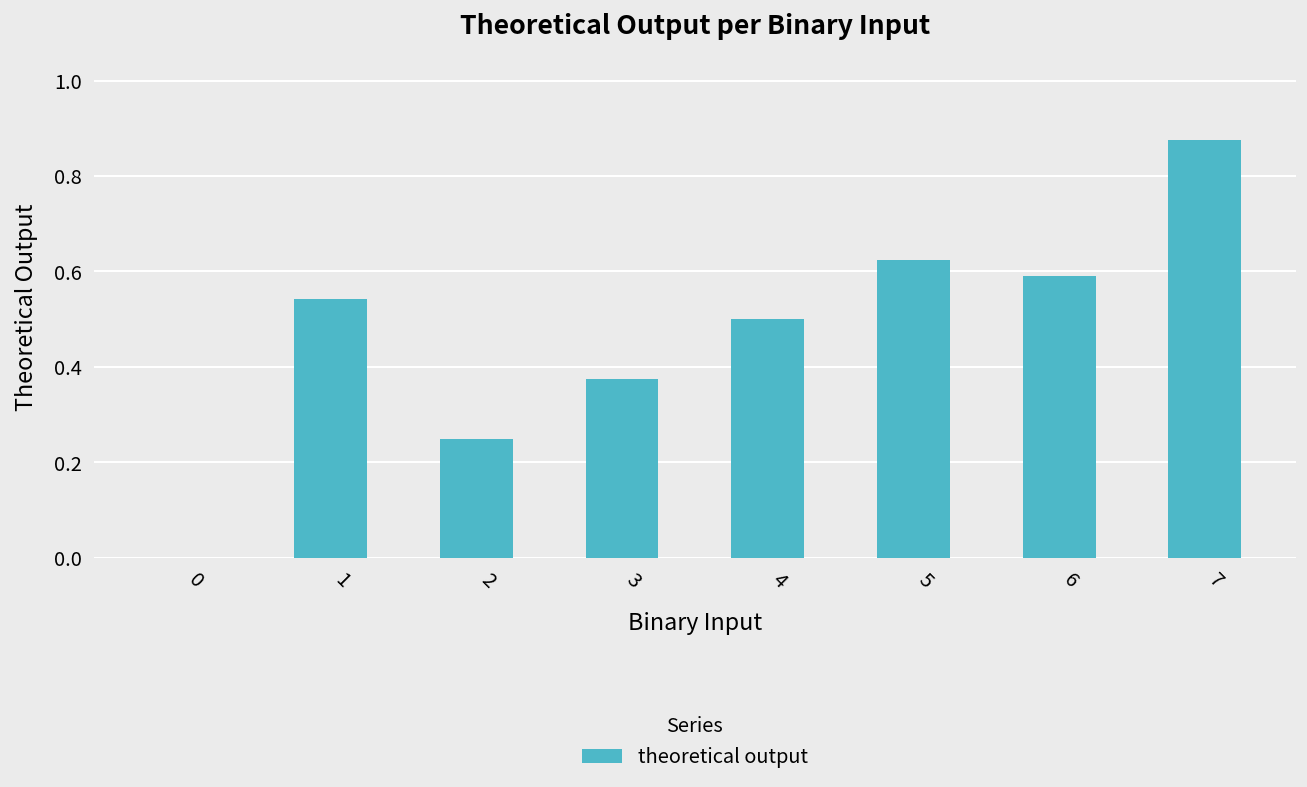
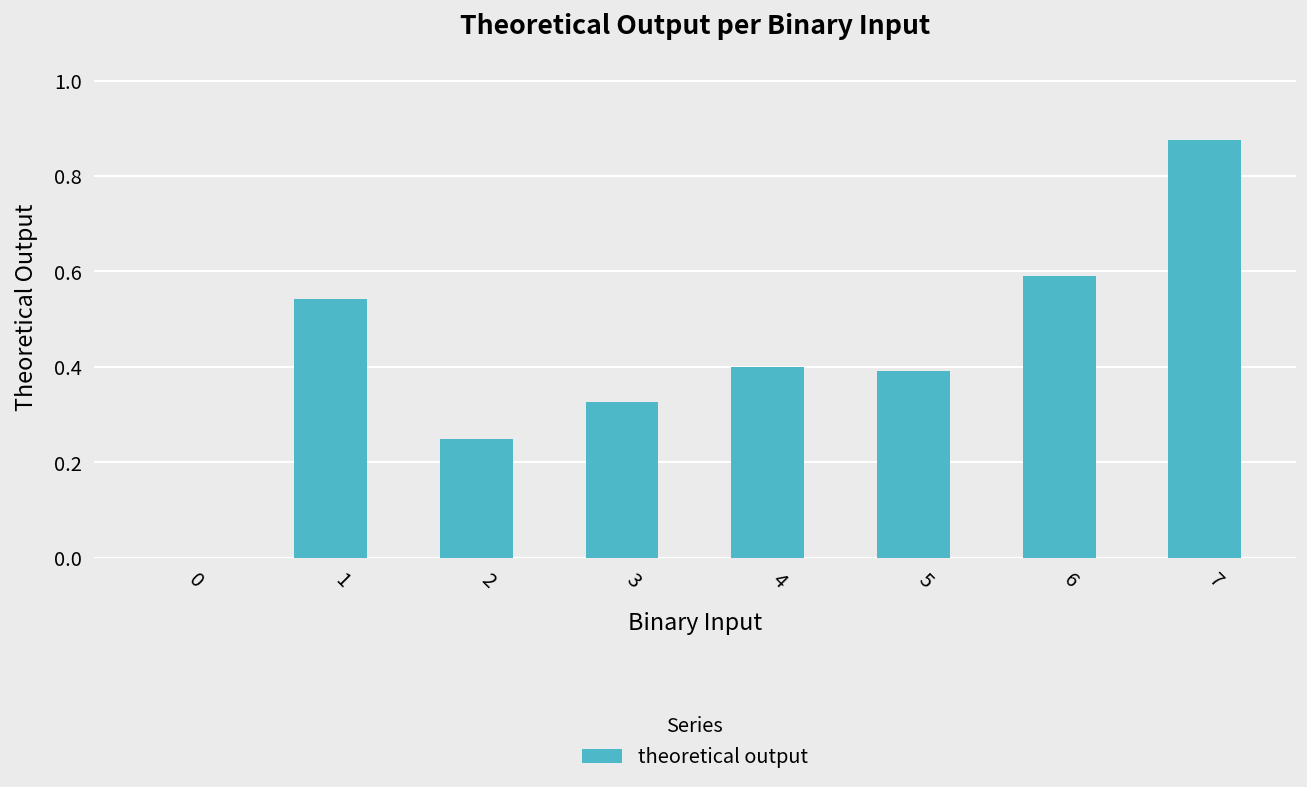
3: 0.38 -> 0.33
4: 0.5 -> 0.4
5: 0.63 -> 0.39
